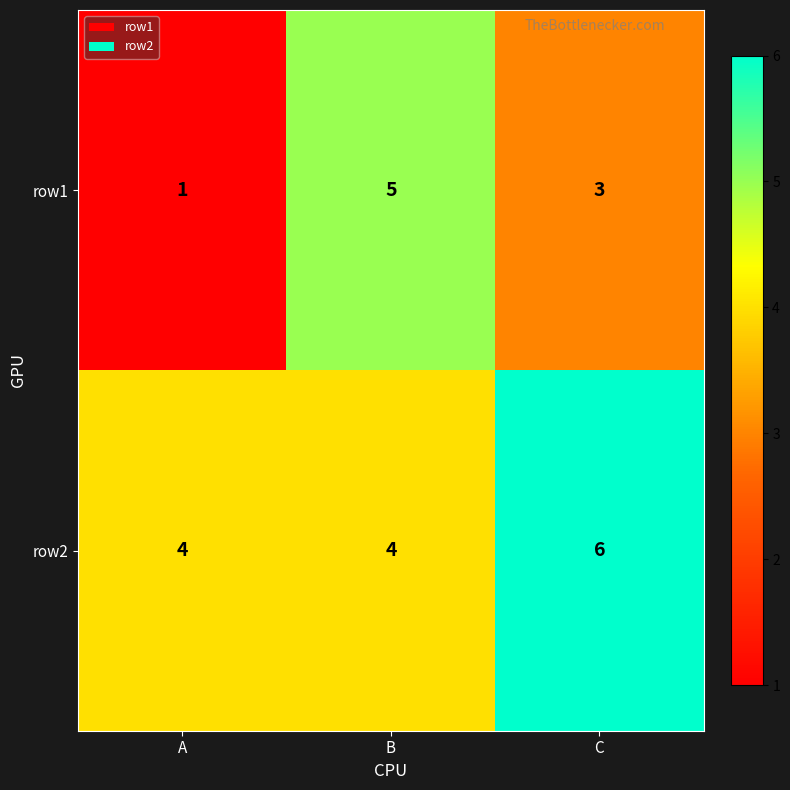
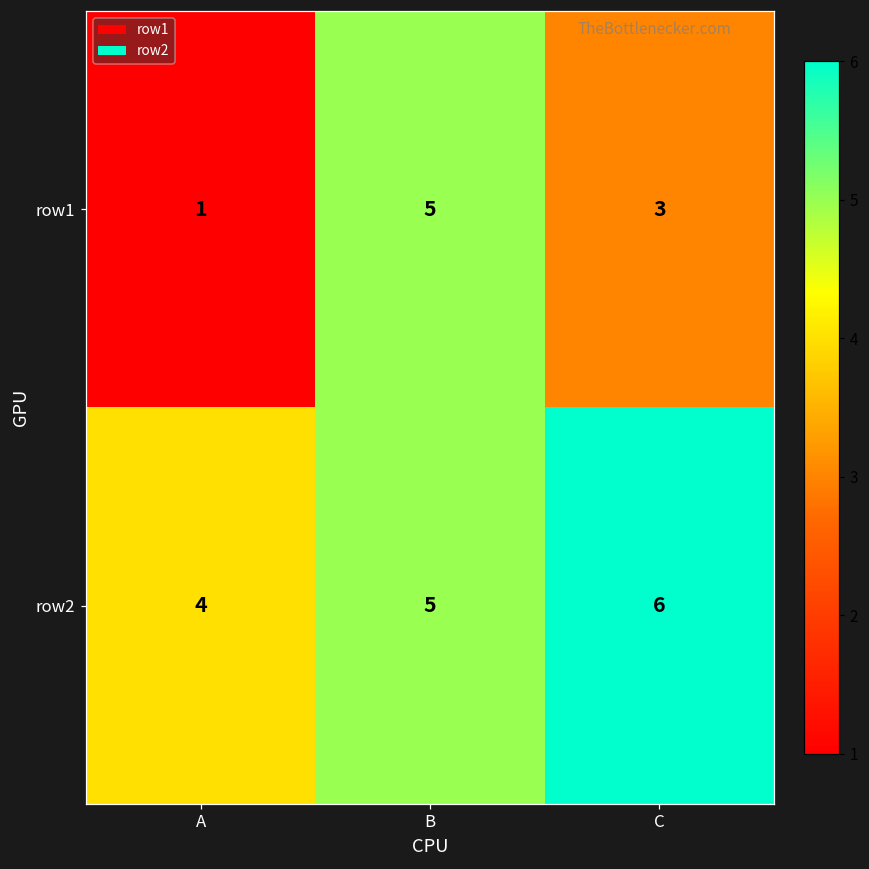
row2, B: 4 -> 5
